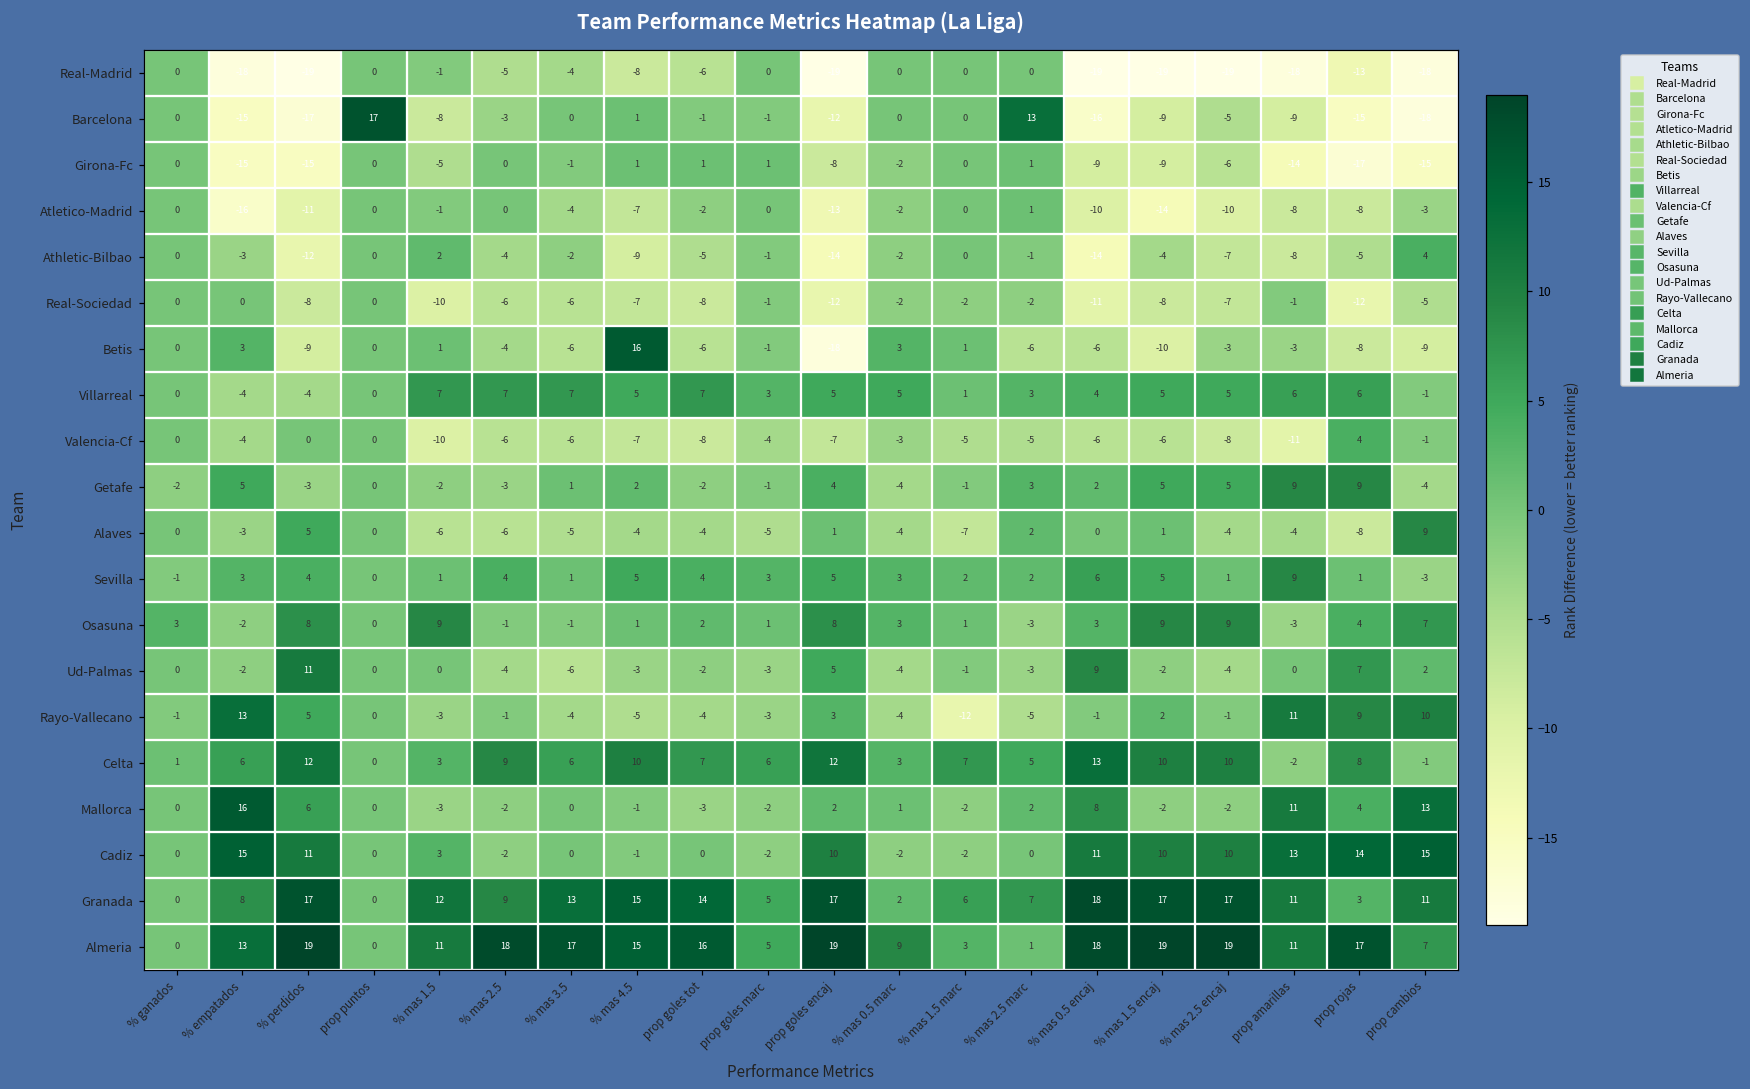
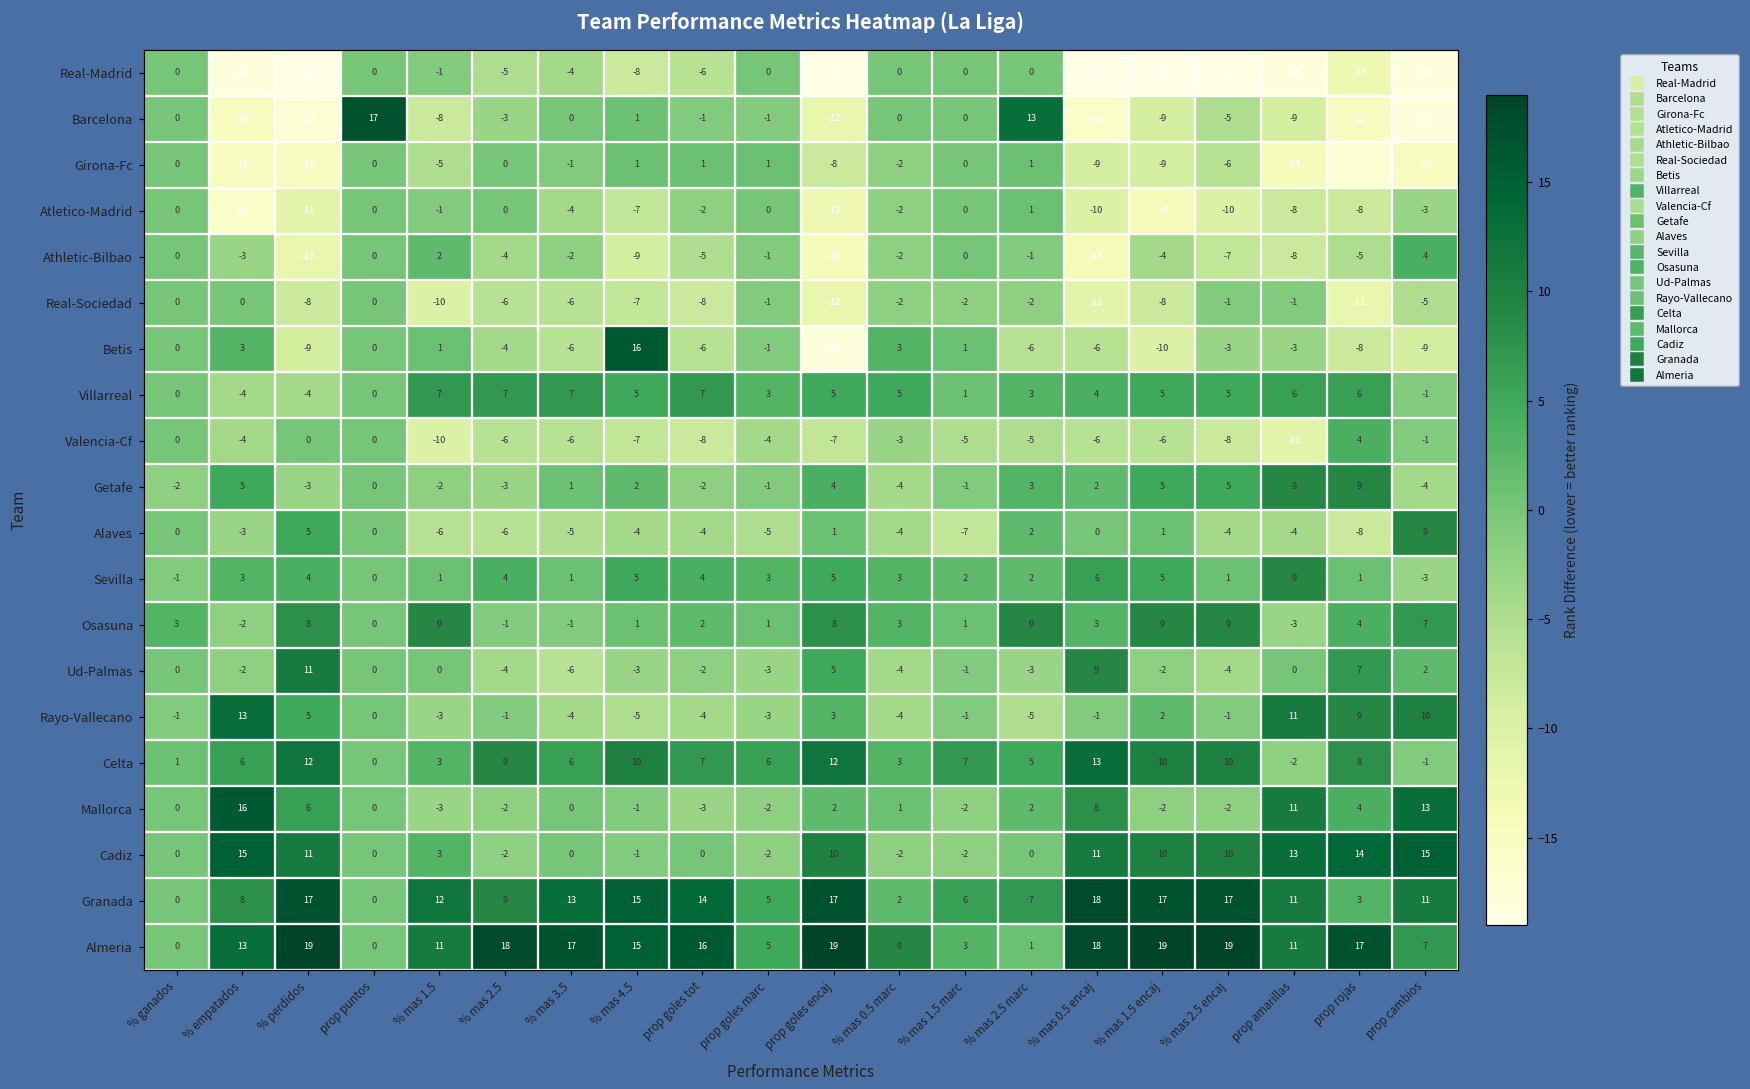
Real-Sociedad, % mas 2.5 encaj: -7 -> -1
Osasuna, % mas 2.5 marc: -3 -> 9
Rayo-Vallecano, % mas 1.5 marc: -12 -> -1
